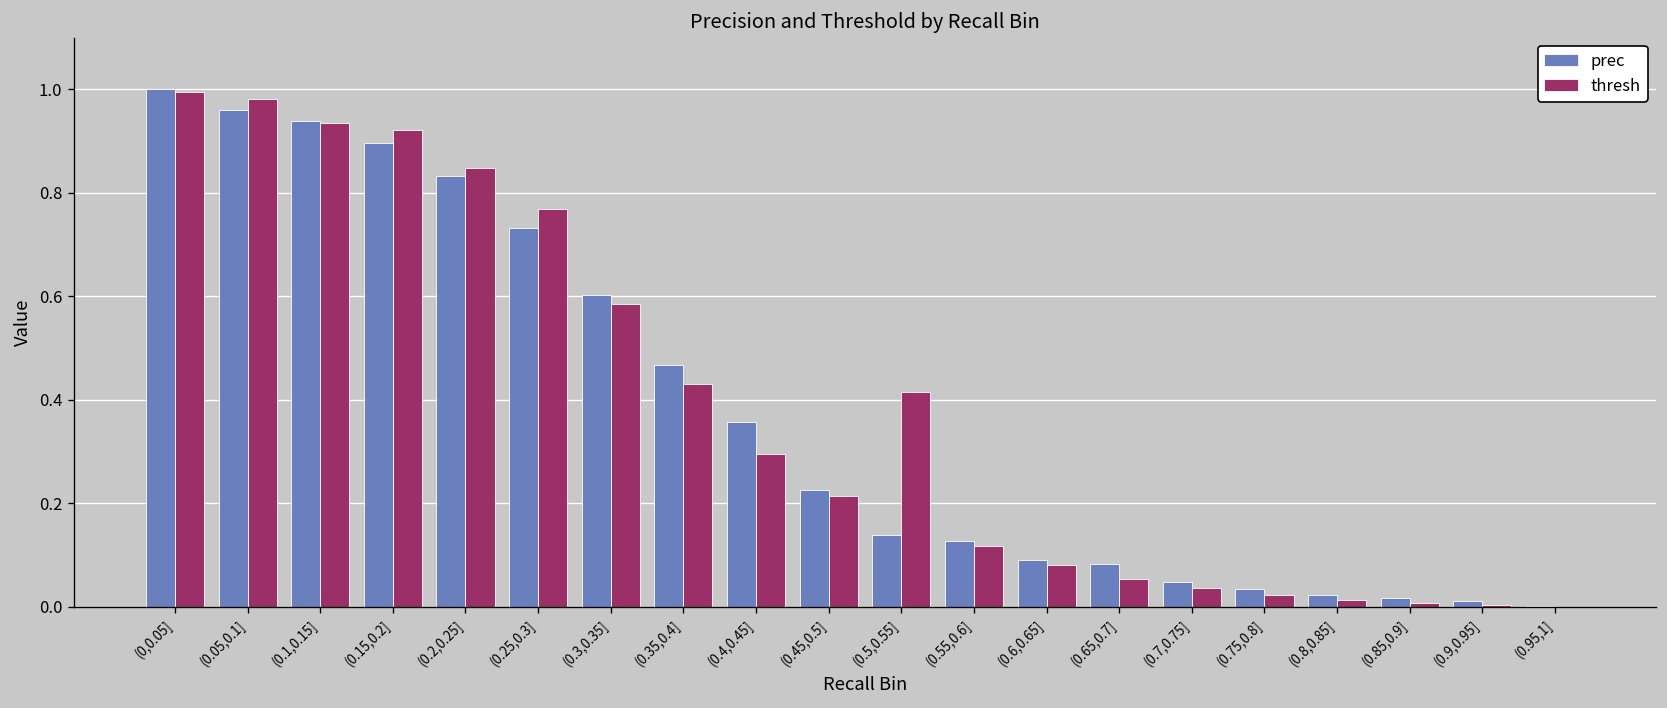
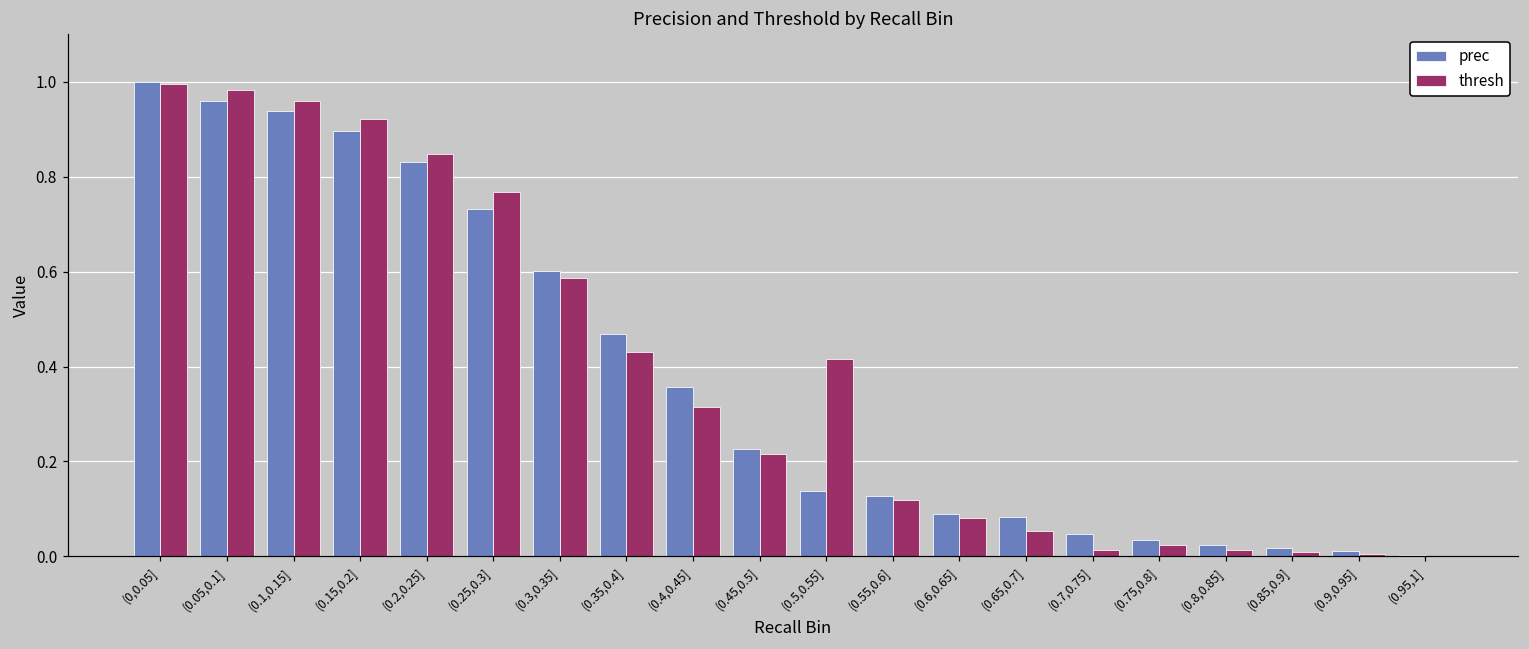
thresh, (0.1,0.15]: 0.93 -> 0.96
thresh, (0.4,0.45]: 0.30 -> 0.32
thresh, (0.7,0.75]: 0.04 -> 0.01
